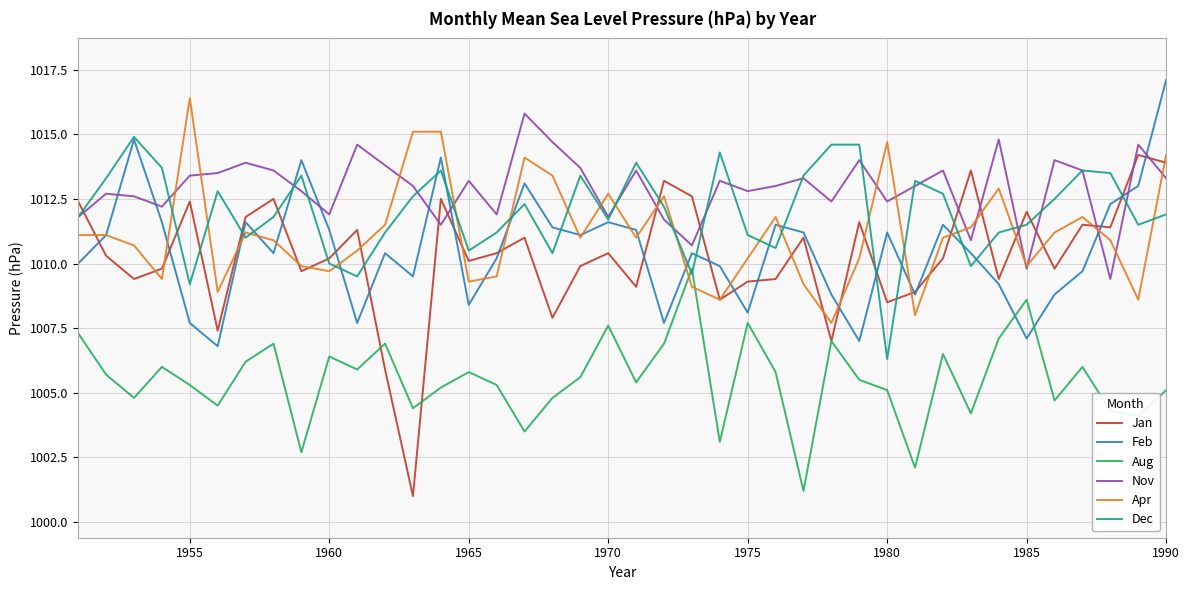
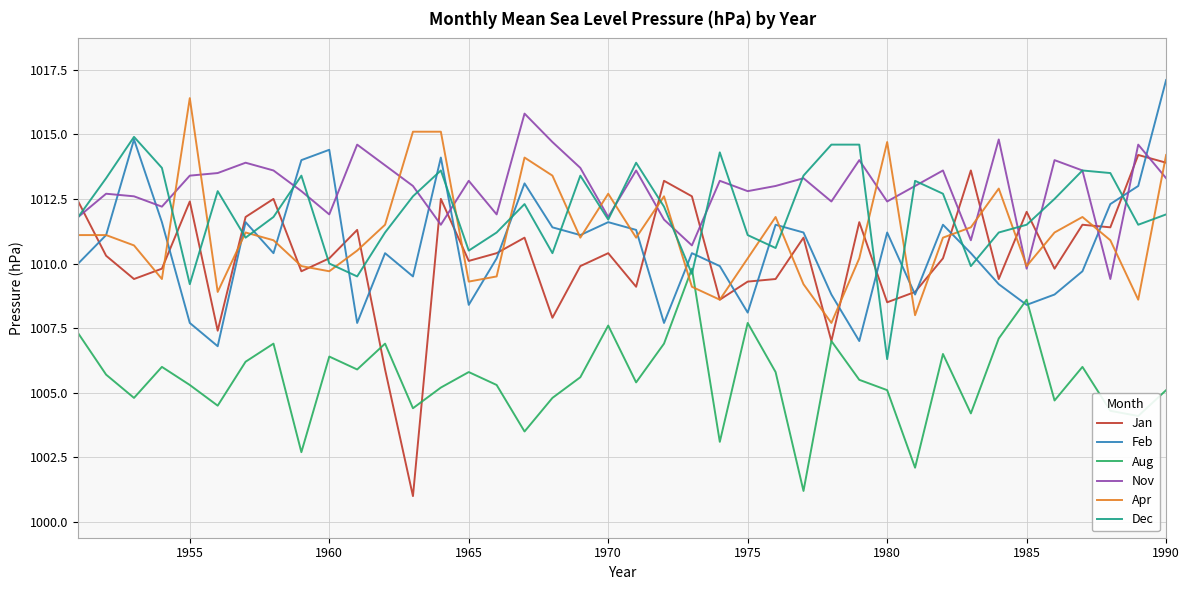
Feb, 1960: 1011.3 -> 1014.4
Feb, 1985: 1007.1 -> 1008.4
